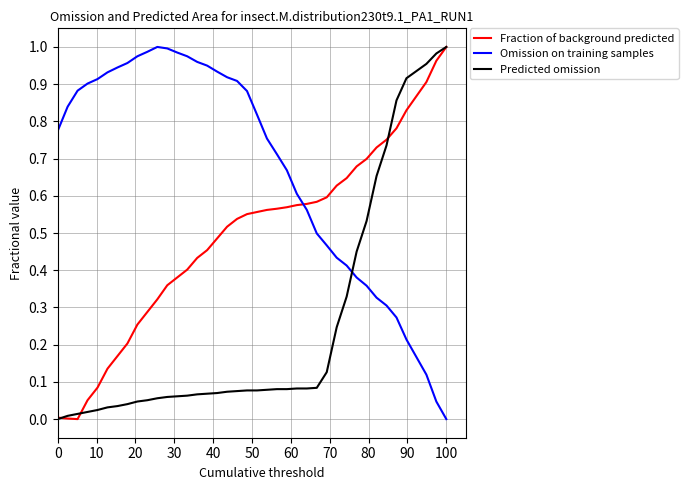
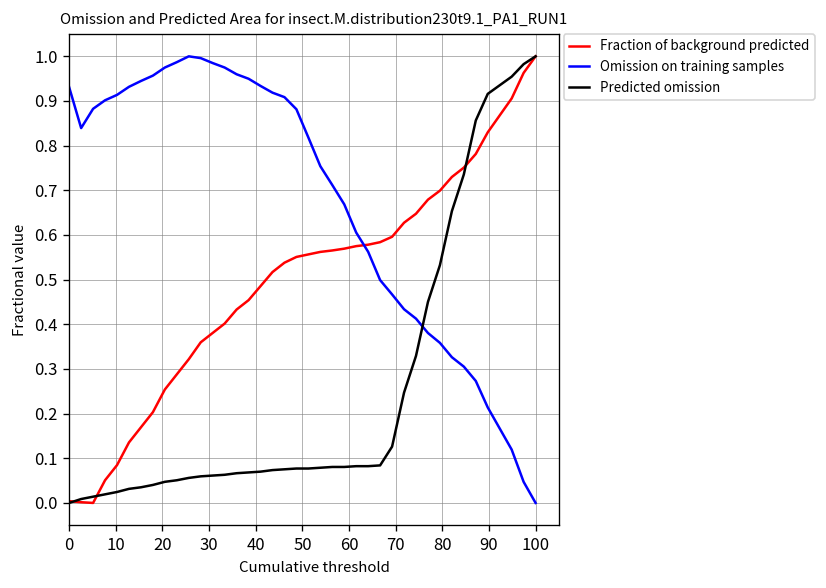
Omission on training samples, 0: 0.77 -> 0.93
